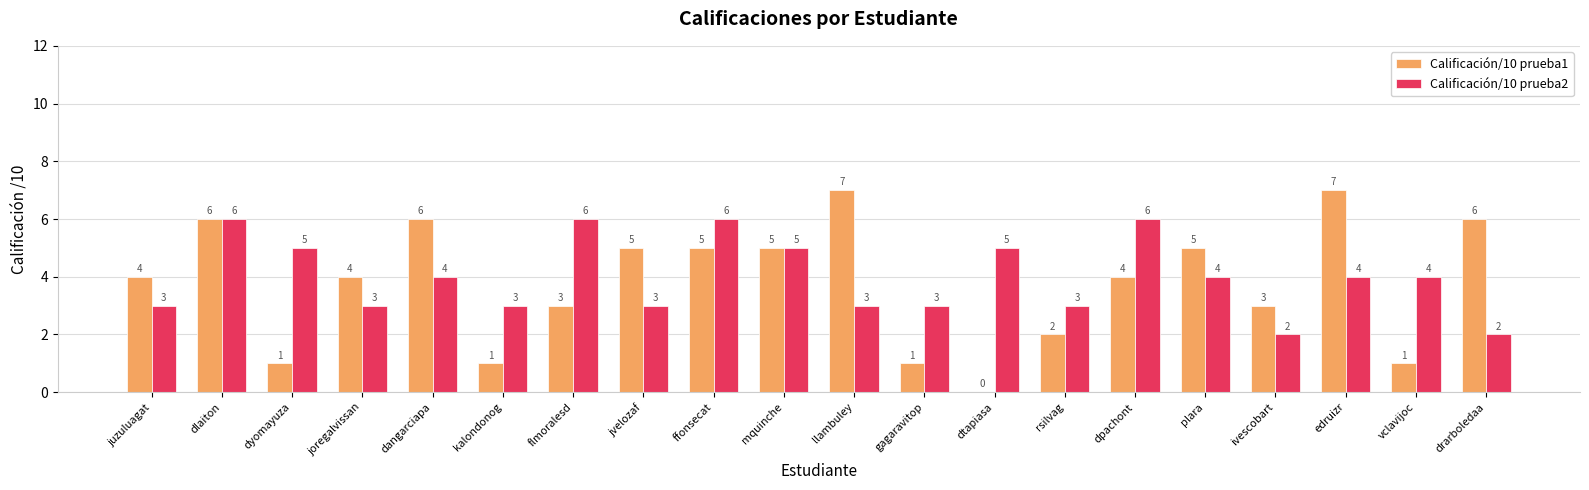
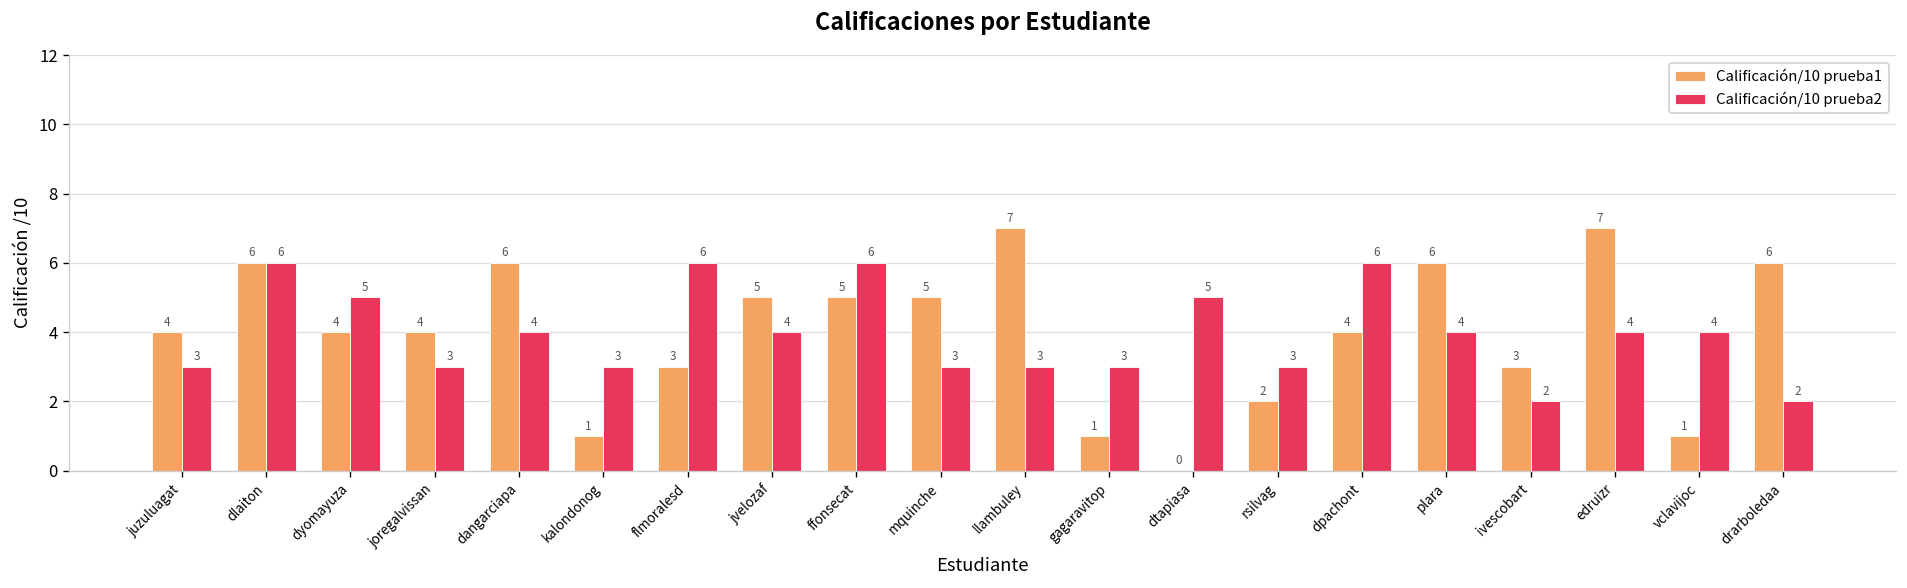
Calificación/10 prueba1, dyomayuza: 1 -> 4
Calificación/10 prueba2, jvelozaf: 3 -> 4
Calificación/10 prueba2, mquinche: 5 -> 3
Calificación/10 prueba1, plara: 5 -> 6
